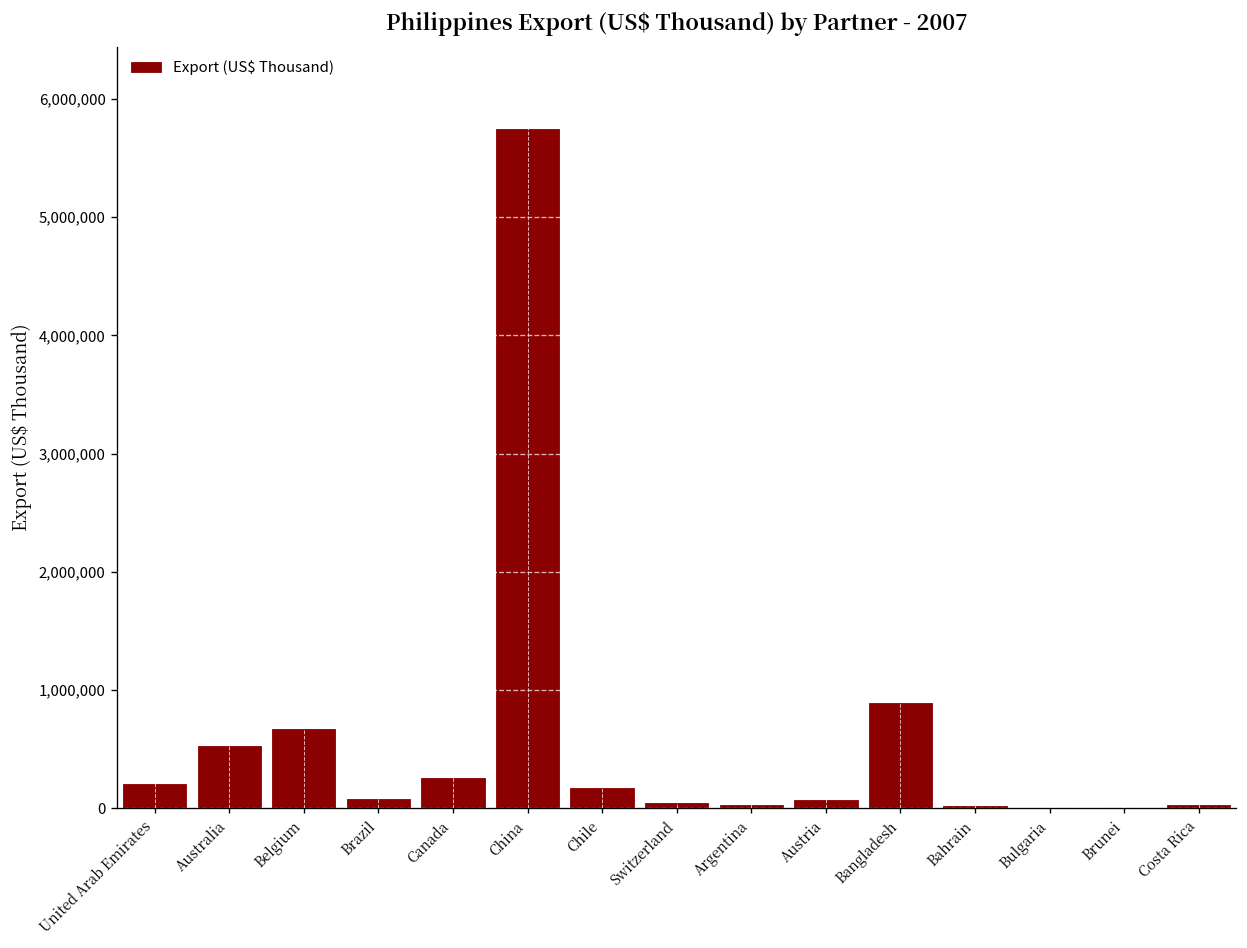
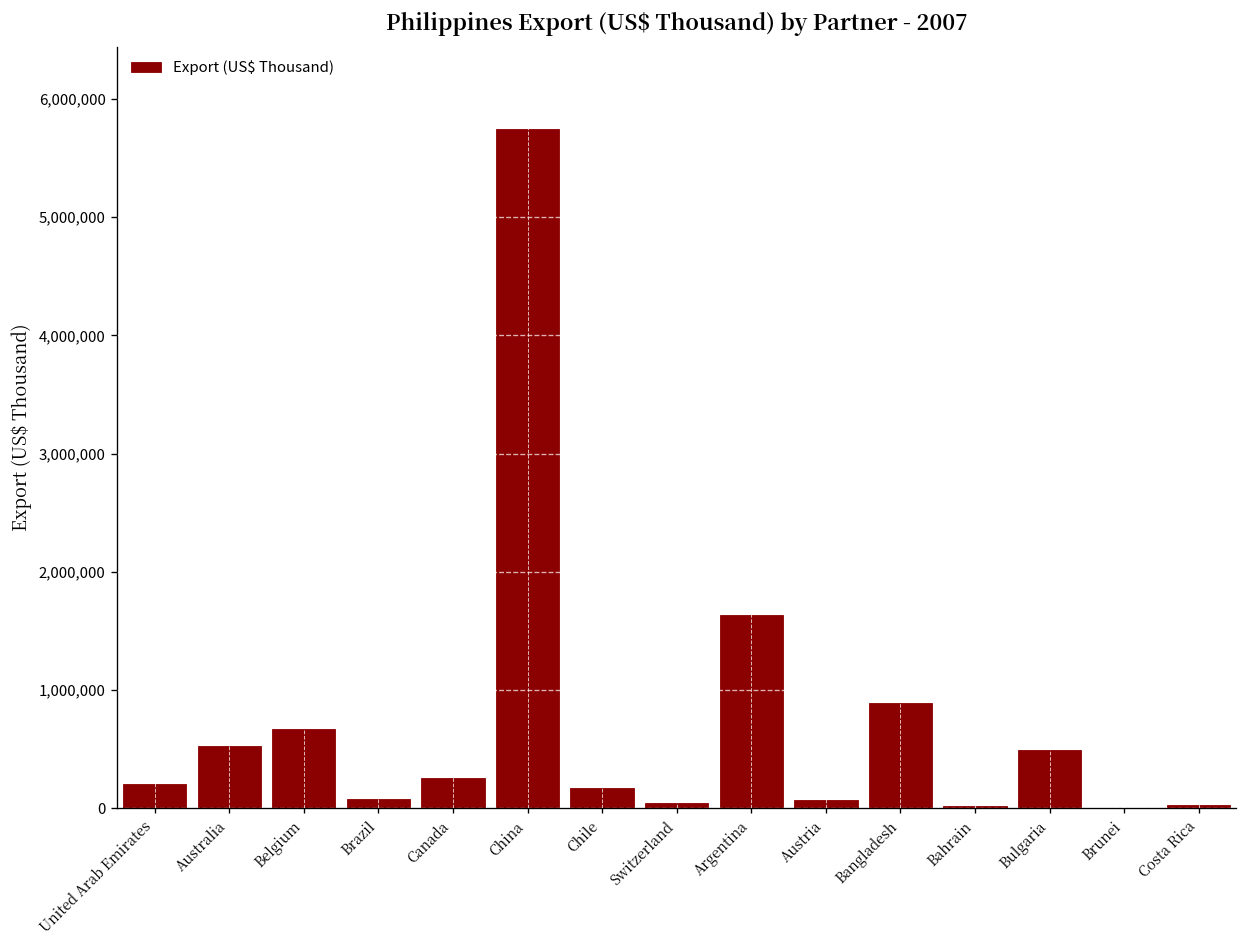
Argentina: 0 -> 1,600,000
Bulgaria: 0 -> 500,000
